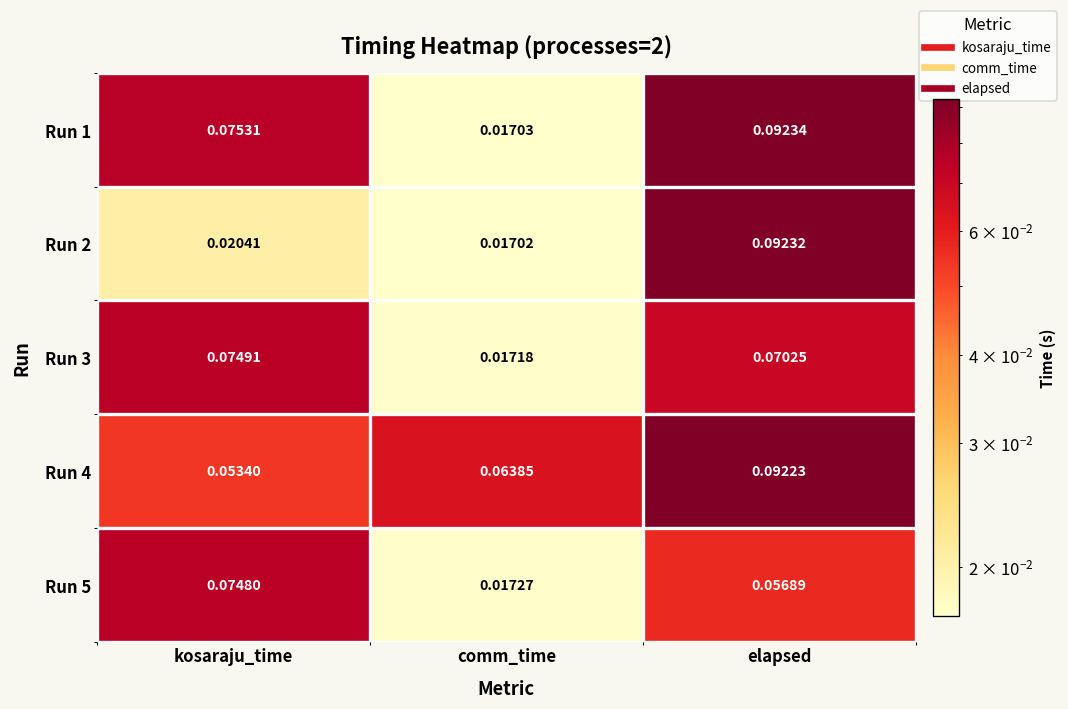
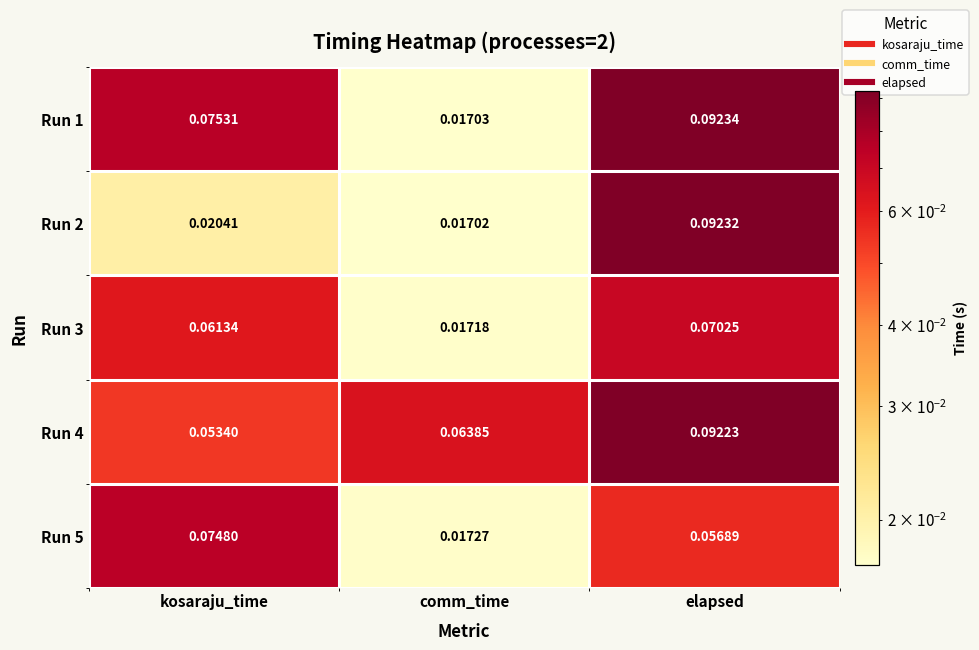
Run 3, kosaraju_time: 0.07491 -> 0.06134
